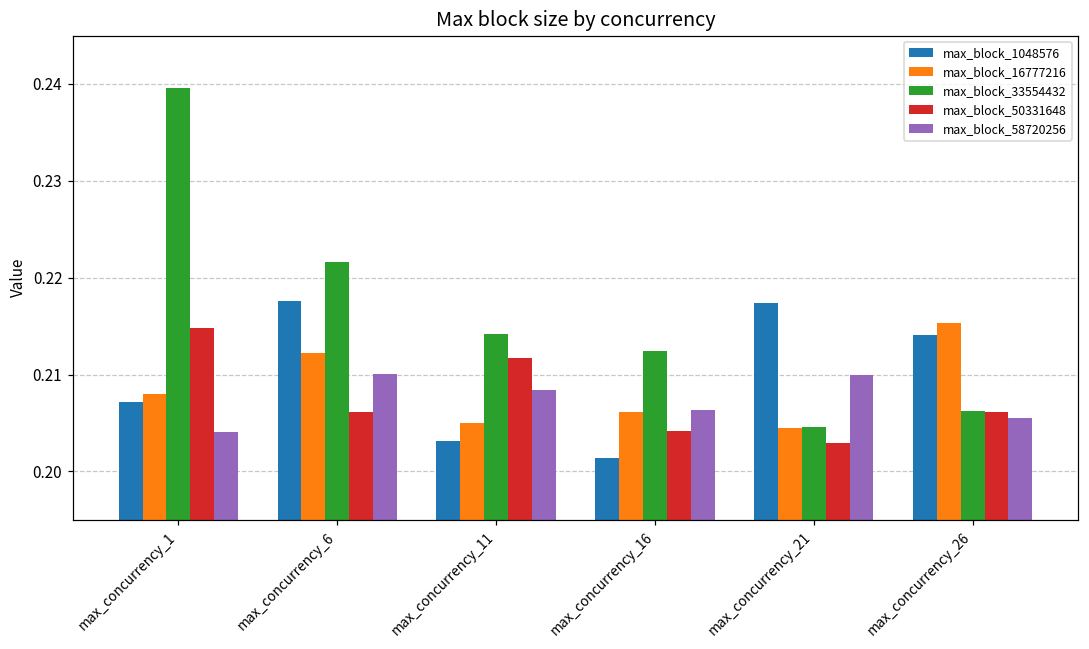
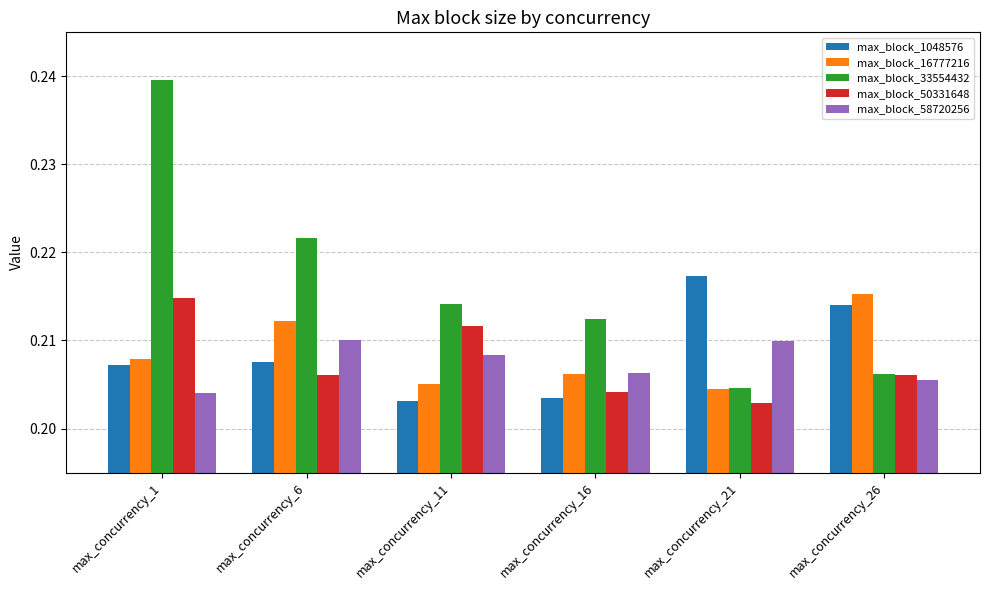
max_block_1048576, max_concurrency_6: 0.218 -> 0.208
max_block_1048576, max_concurrency_16: 0.201 -> 0.203
